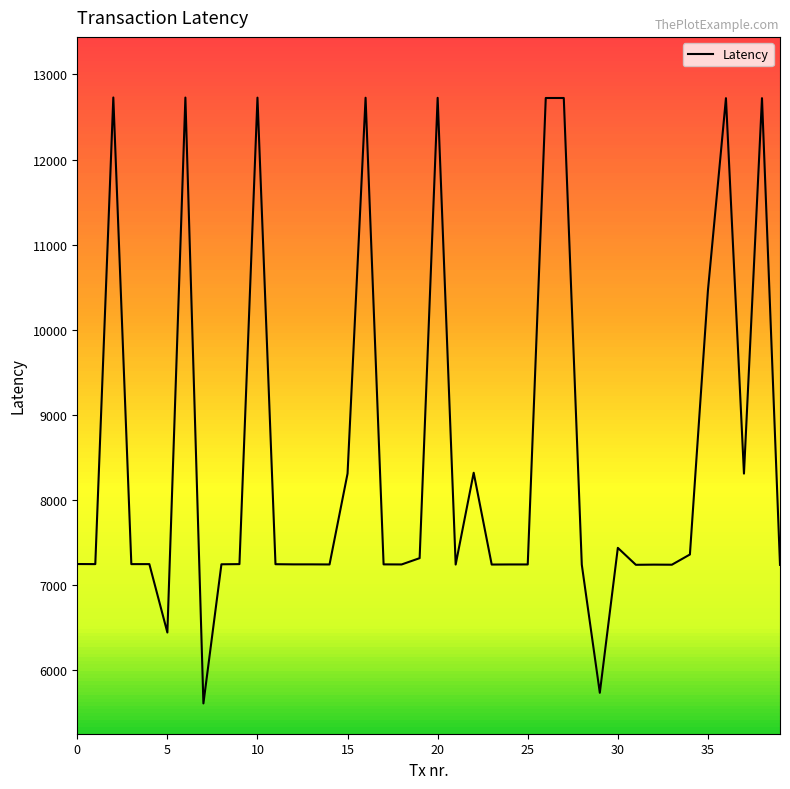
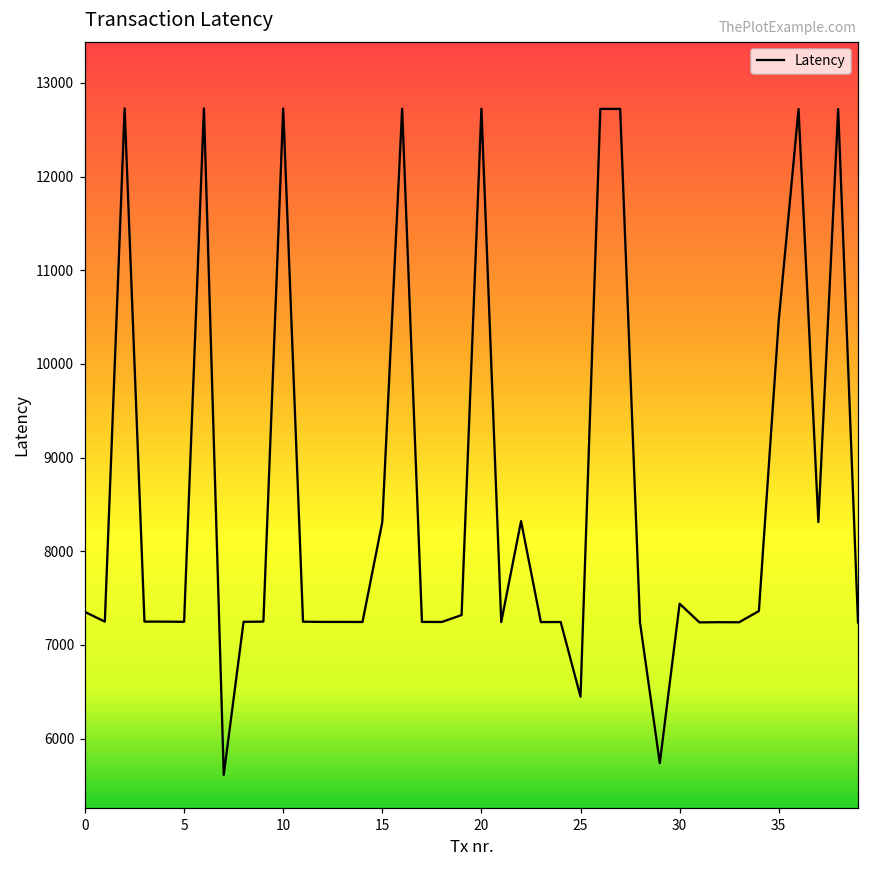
0: 7300 -> 7400
5: 6400 -> 7200
25: 7200 -> 6400
